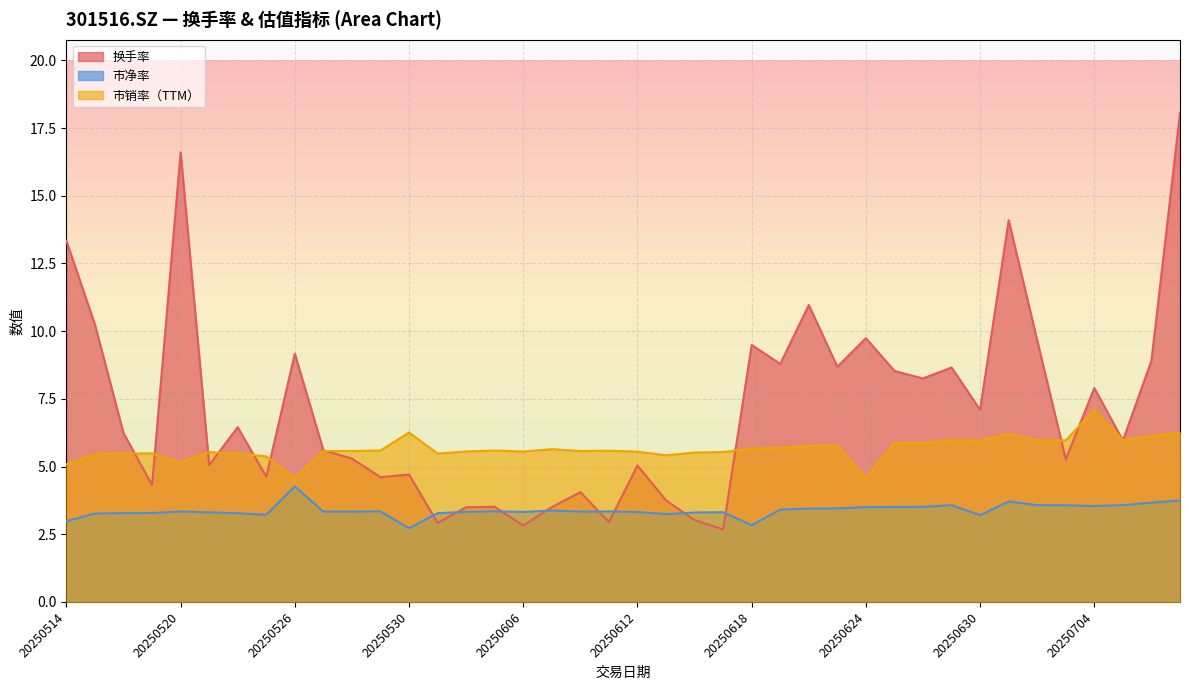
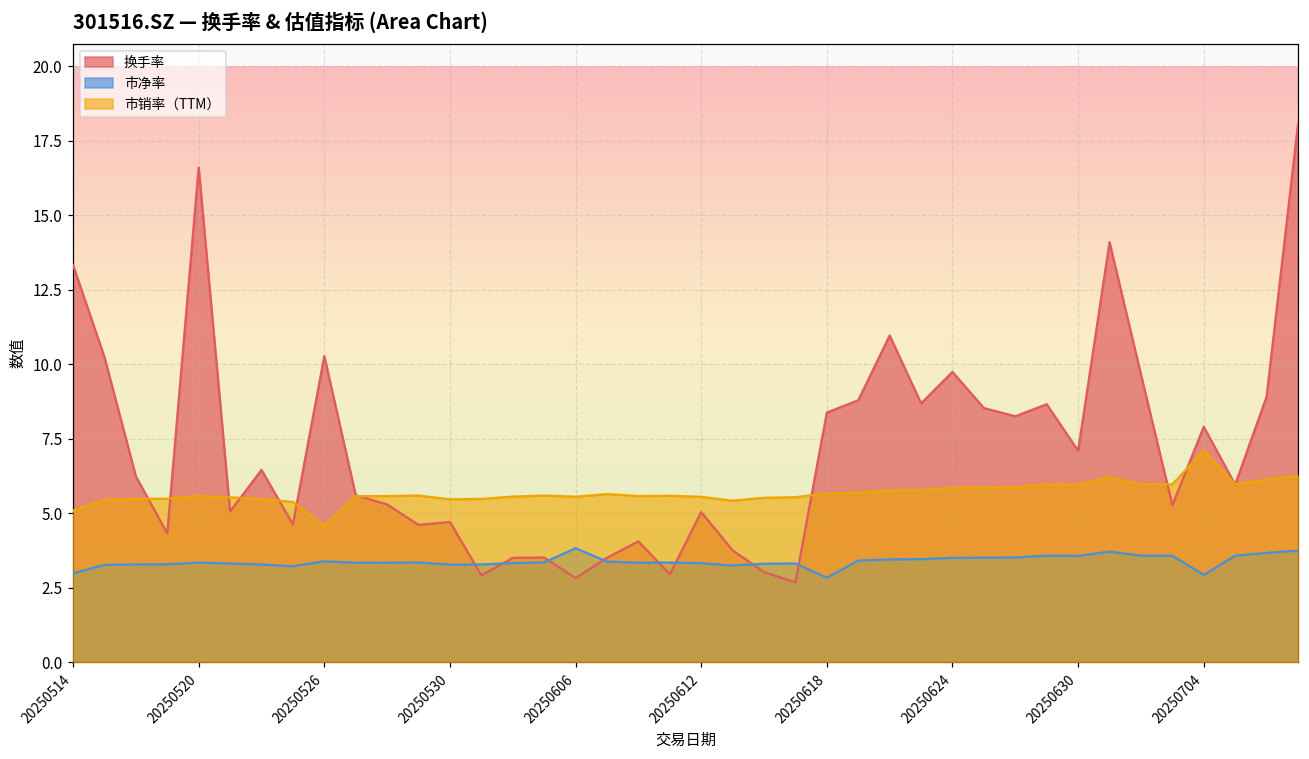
市销率（TTM）, 20250520: 5.1 -> 5.6
换手率, 20250526: 9.2 -> 10.3
市净率, 20250526: 4.3 -> 3.4
市净率, 20250530: 2.7 -> 3.3
市销率（TTM）, 20250530: 6.3 -> 5.5
市净率, 20250606: 3.3 -> 3.8
换手率, 20250618: 9.5 -> 8.4
市销率（TTM）, 20250624: 4.6 -> 5.8
市净率, 20250630: 3.2 -> 3.6
市净率, 20250704: 3.5 -> 2.9
